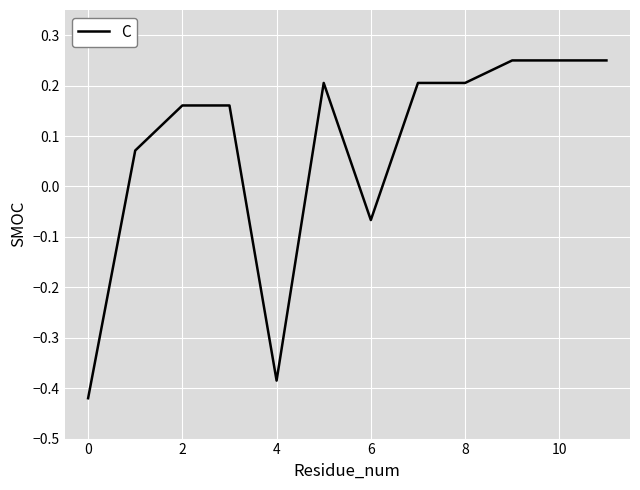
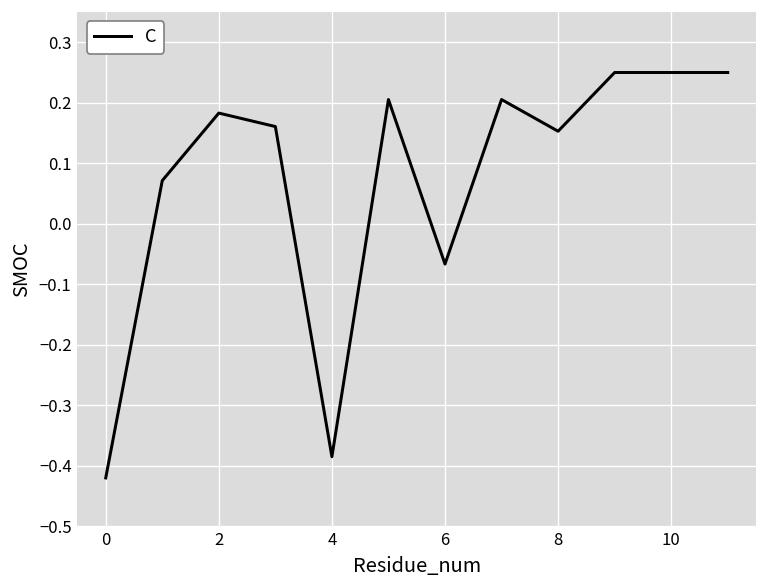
2: 0.16 -> 0.18
8: 0.21 -> 0.15
